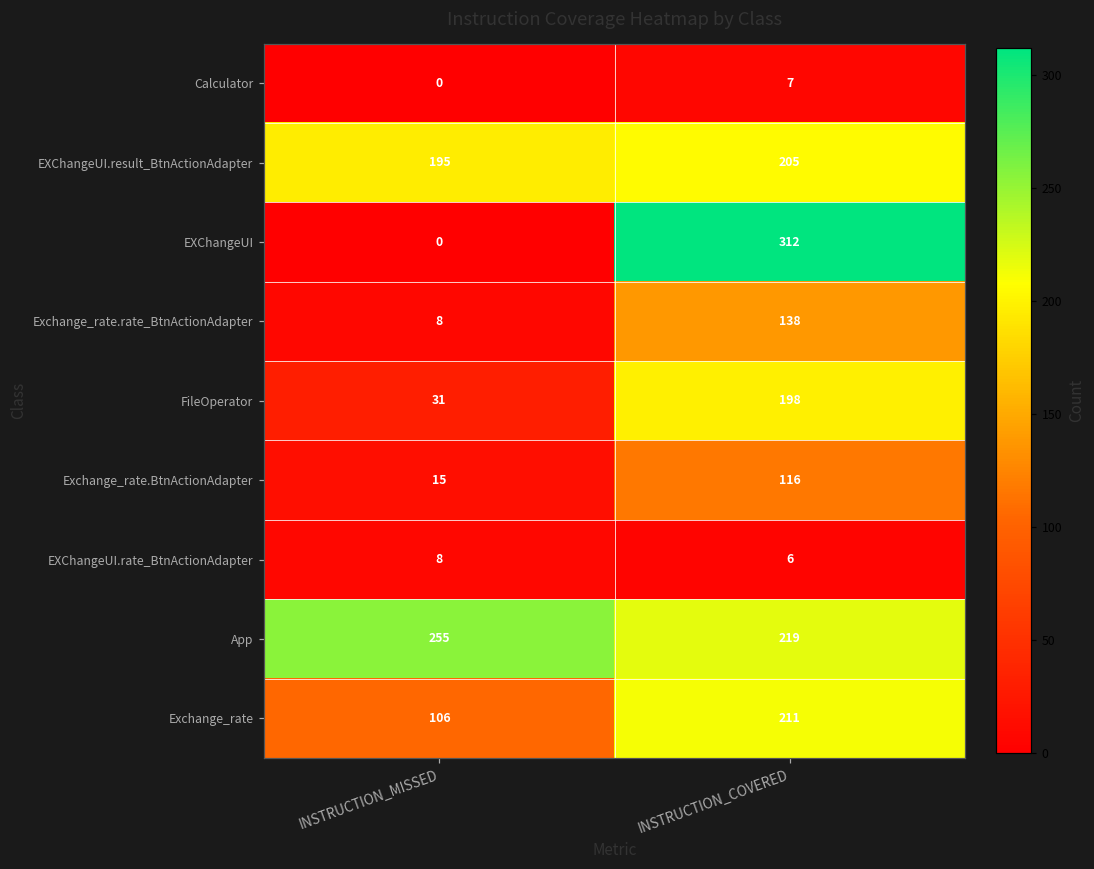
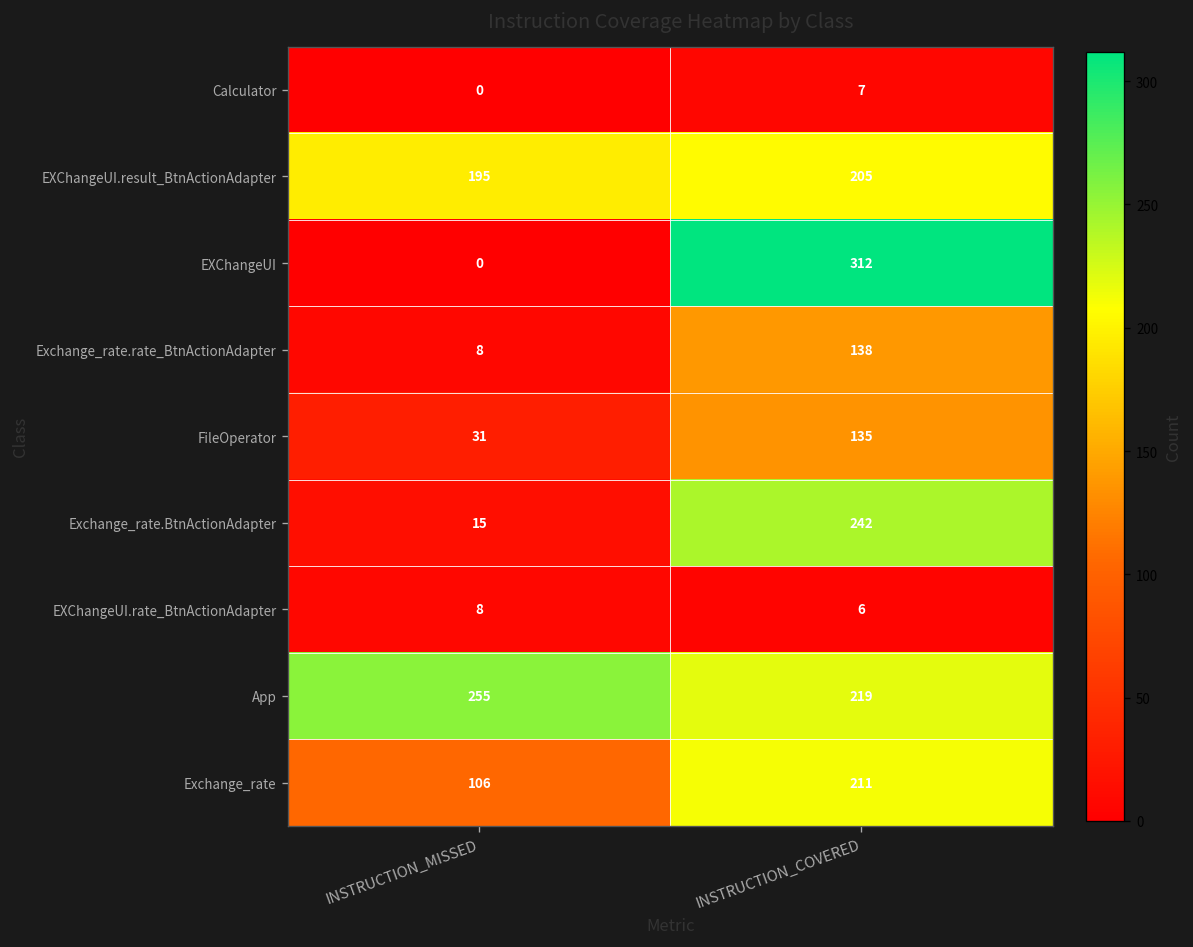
FileOperator, INSTRUCTION_COVERED: 198 -> 135
Exchange_rate.BtnActionAdapter, INSTRUCTION_COVERED: 116 -> 242
